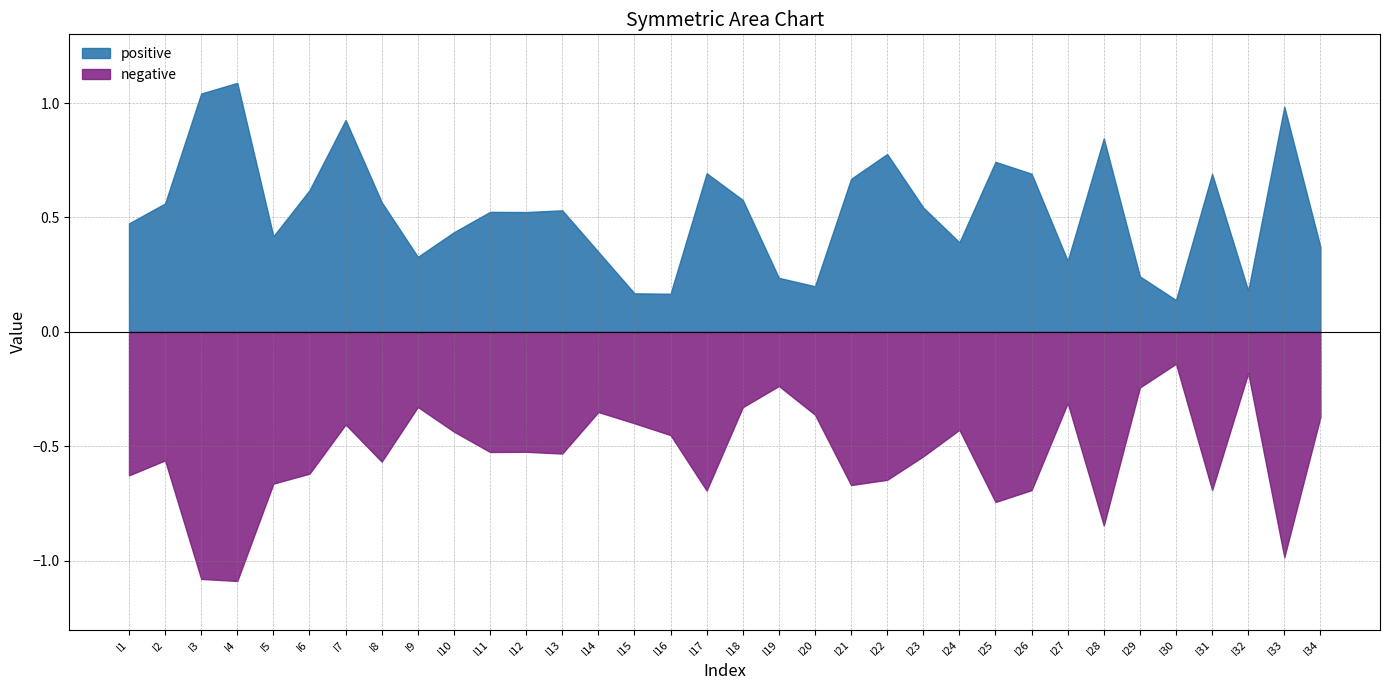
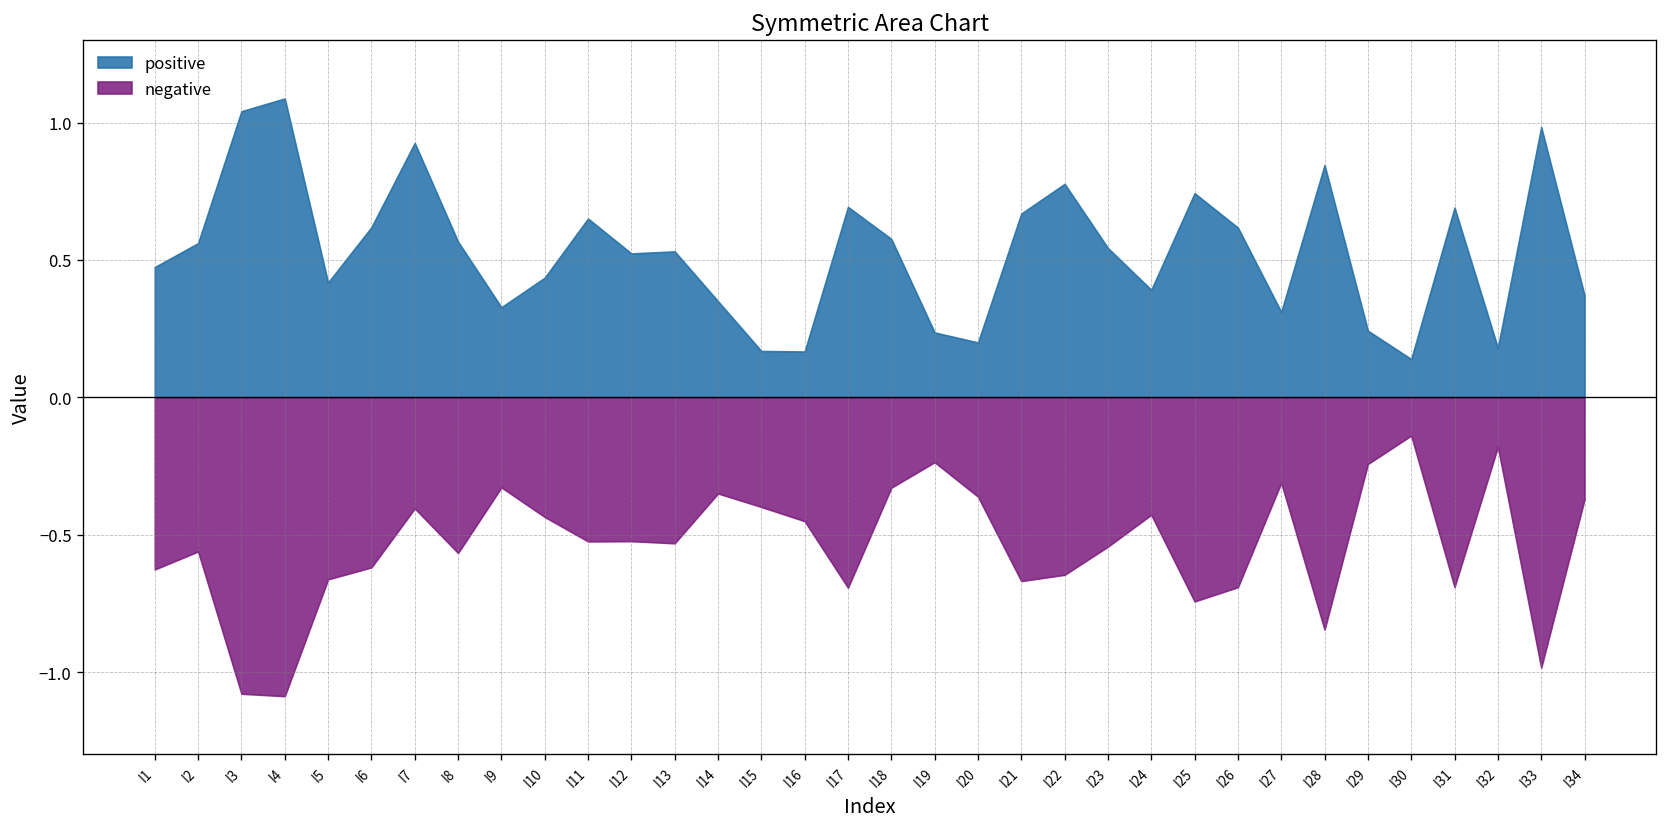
positive, I11: 0.52 -> 0.65
positive, I26: 0.69 -> 0.62
